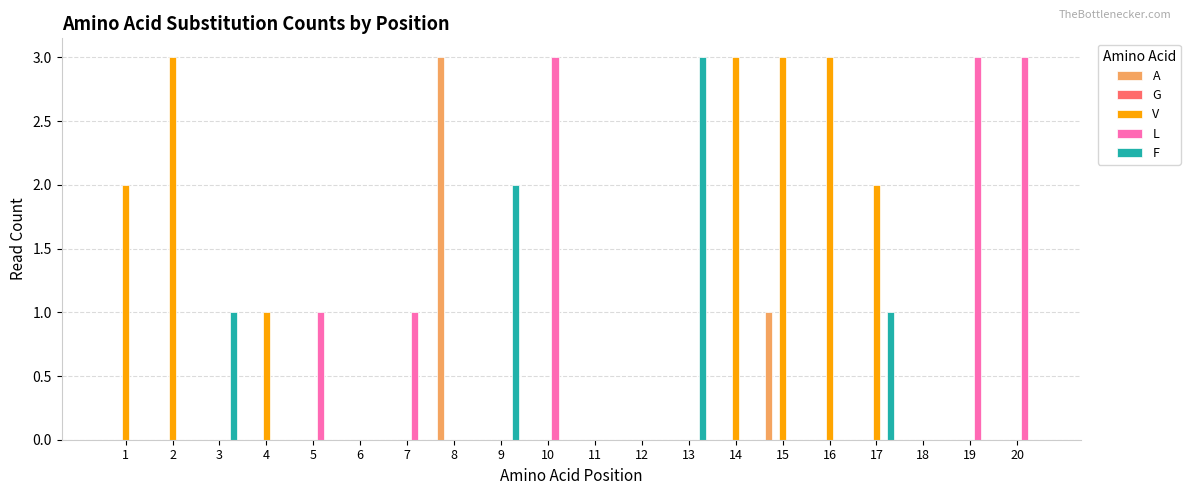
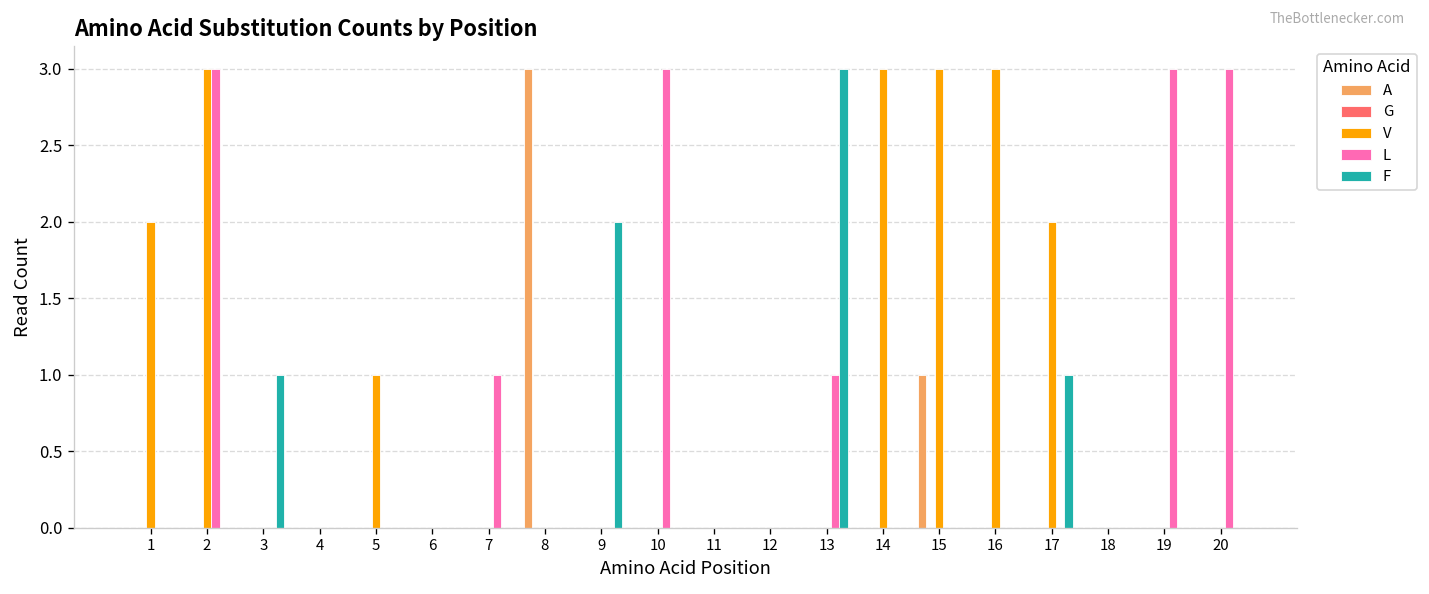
L, 2: 0 -> 3
V, 4: 1 -> 0
V, 5: 0 -> 1
L, 5: 1 -> 0
L, 13: 0 -> 1
